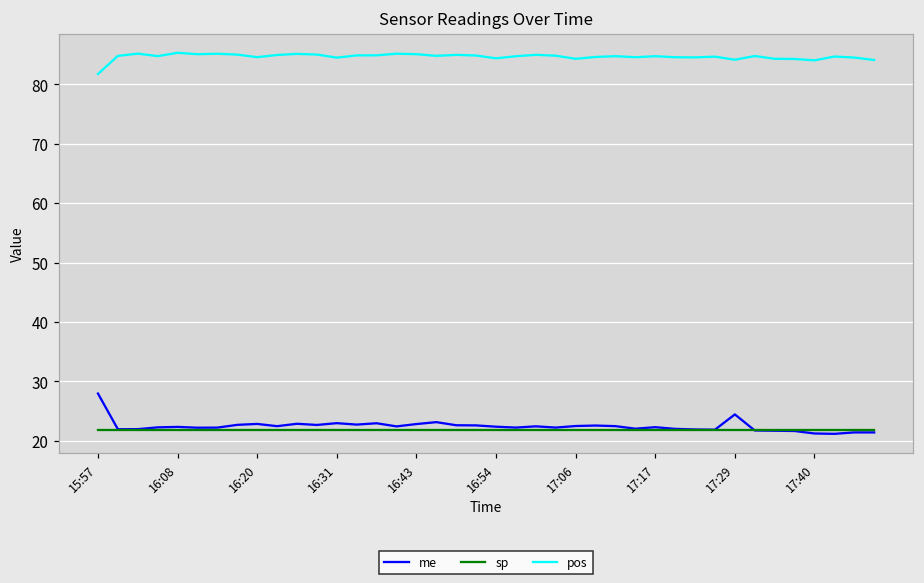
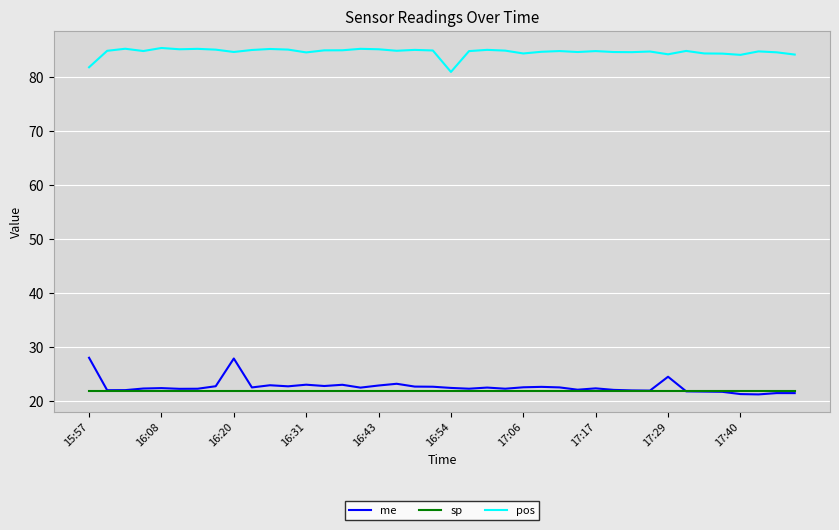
me, 16:20: 23 -> 28
pos, 16:54: 84 -> 81
